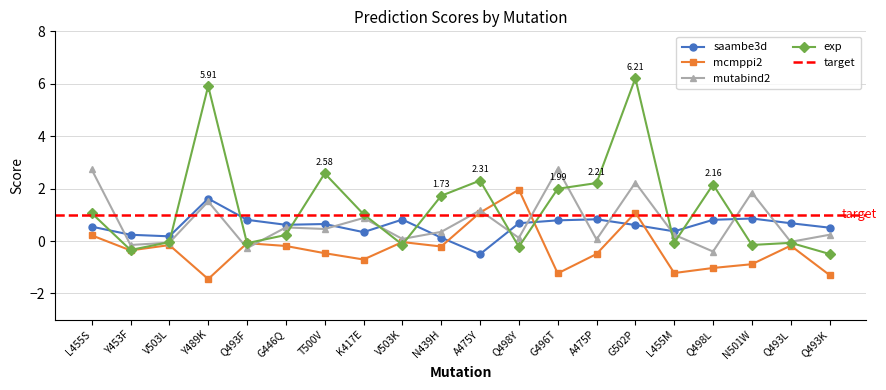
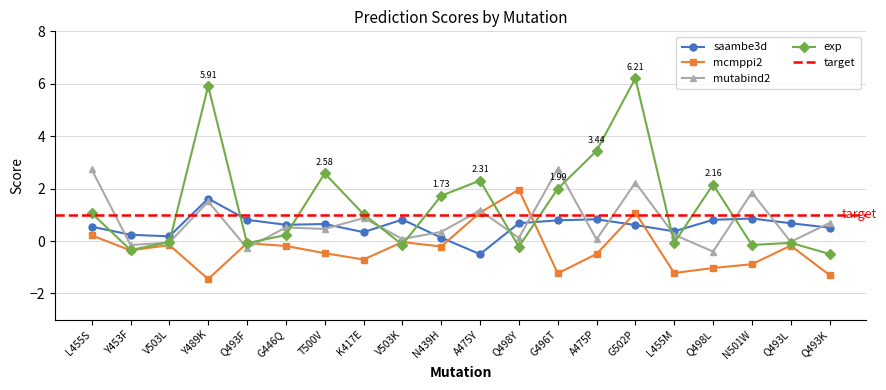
exp, A475P: 2.21 -> 3.44
mutabind2, Q493K: 0.2 -> 0.7
